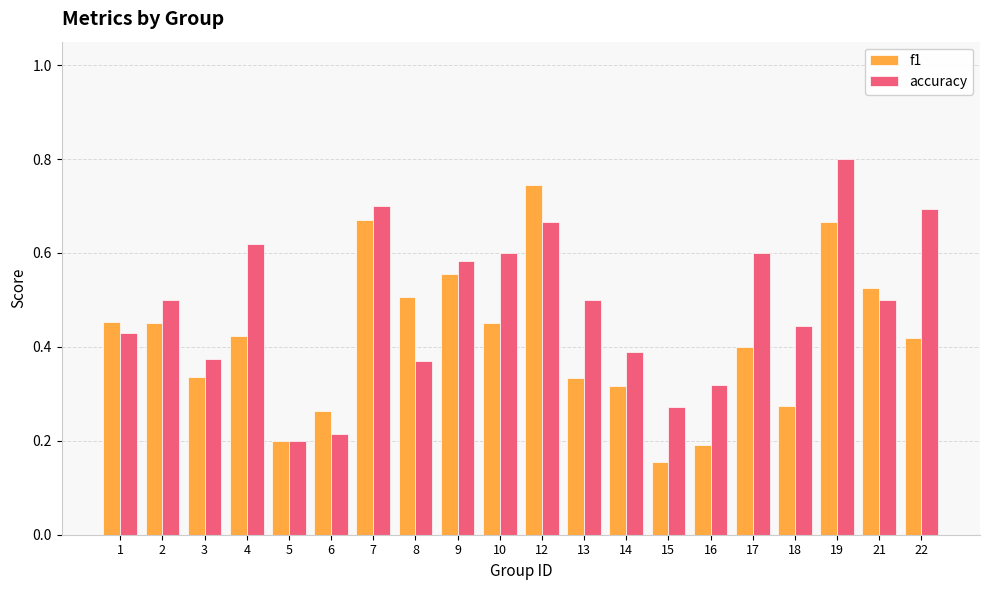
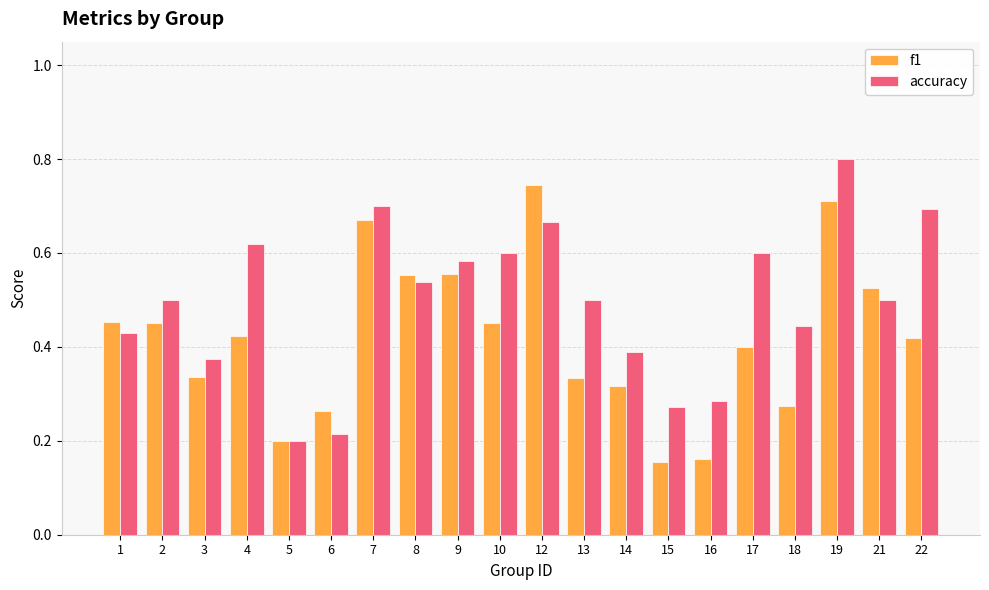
f1, 8: 0.51 -> 0.55
accuracy, 8: 0.37 -> 0.54
f1, 16: 0.19 -> 0.16
accuracy, 16: 0.32 -> 0.29
f1, 19: 0.67 -> 0.71
